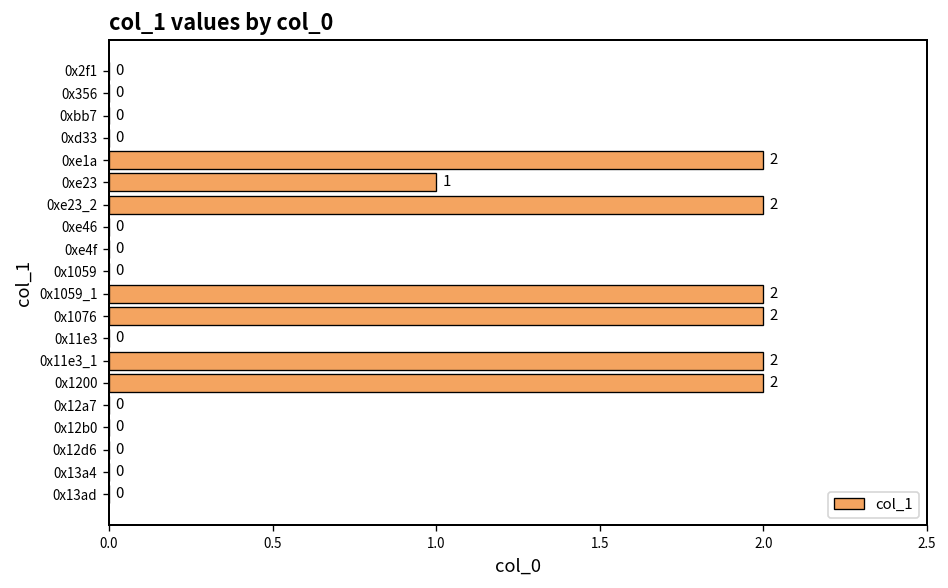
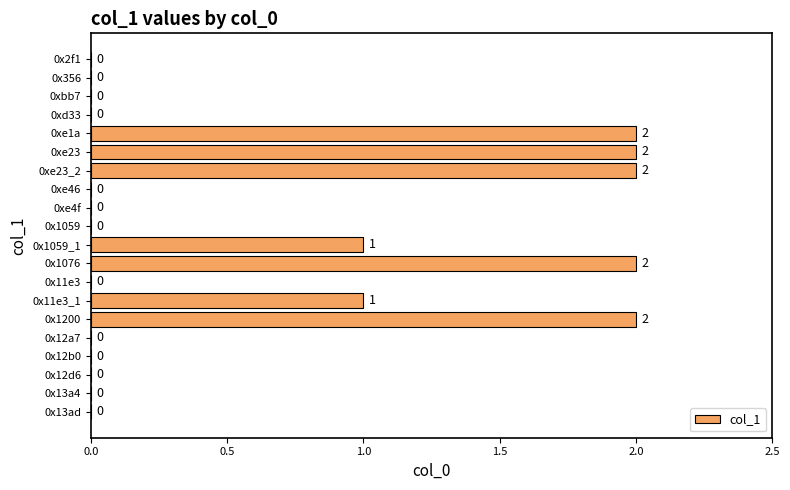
0xe23: 1 -> 2
0x1059_1: 2 -> 1
0x11e3_1: 2 -> 1
